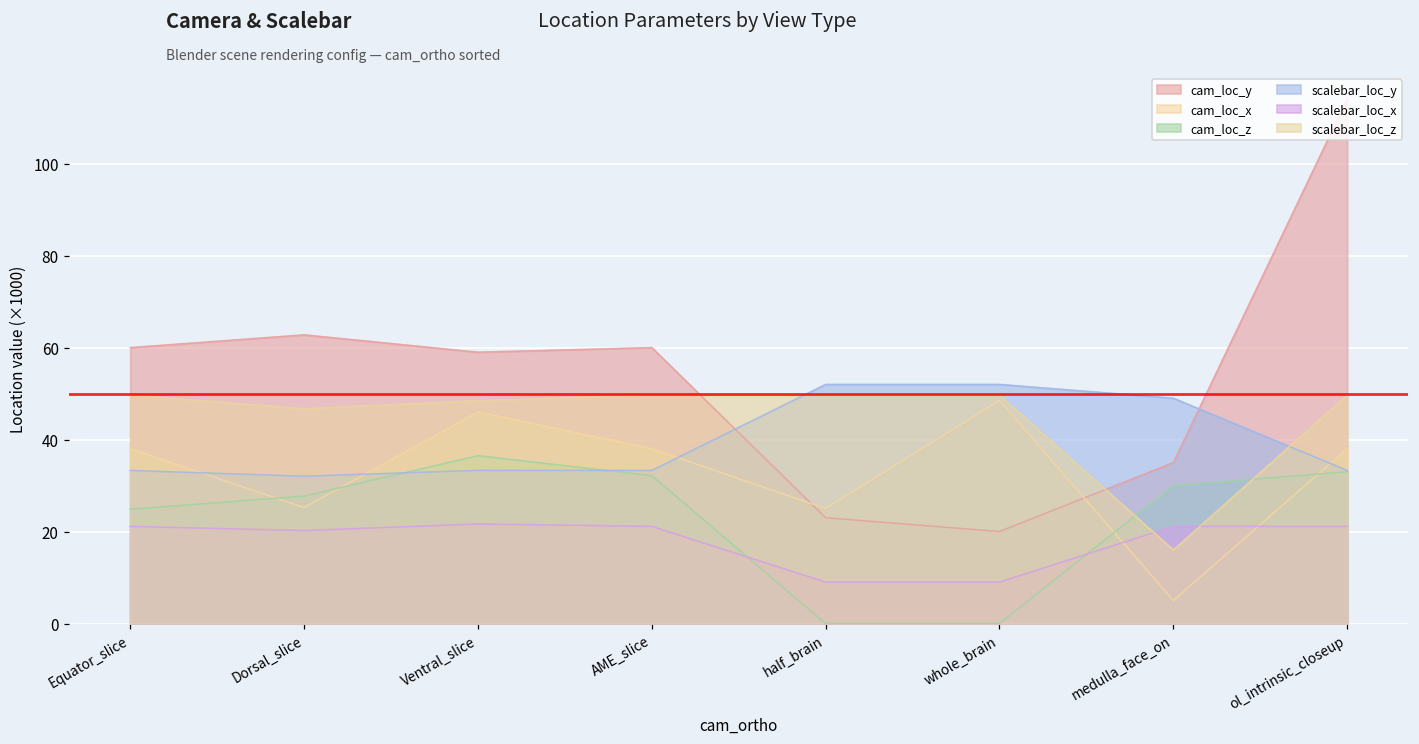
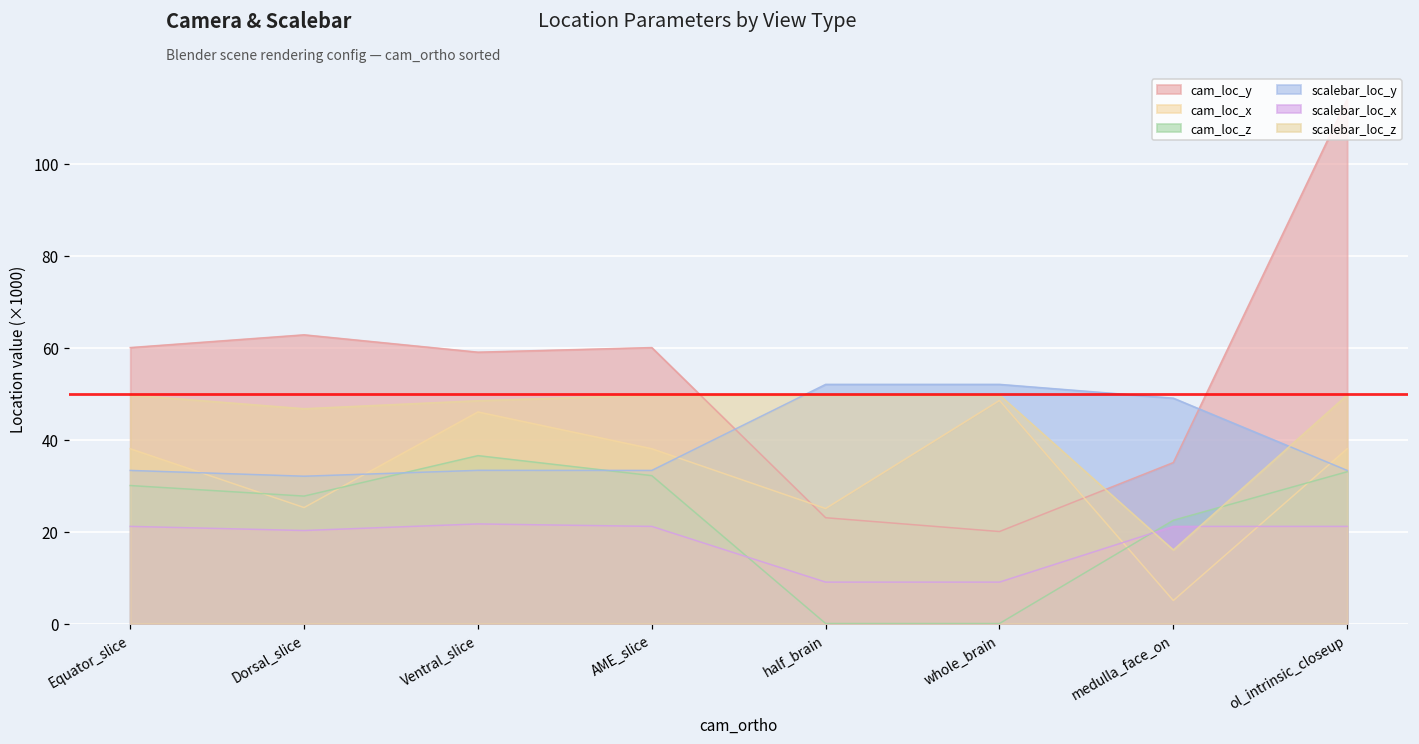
cam_loc_z, Equator_slice: 25 -> 30
cam_loc_z, medulla_face_on: 30 -> 22
